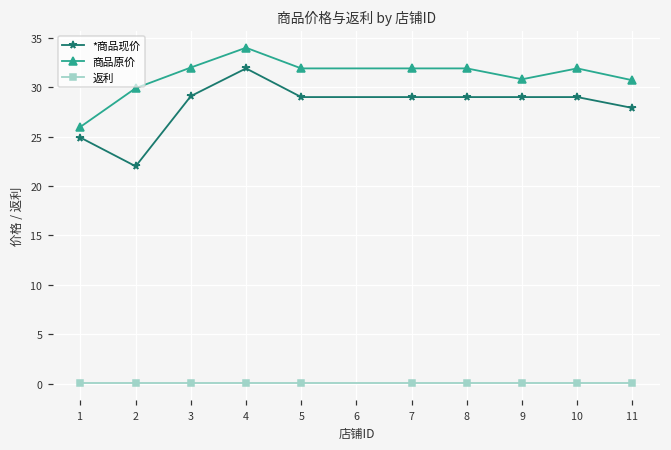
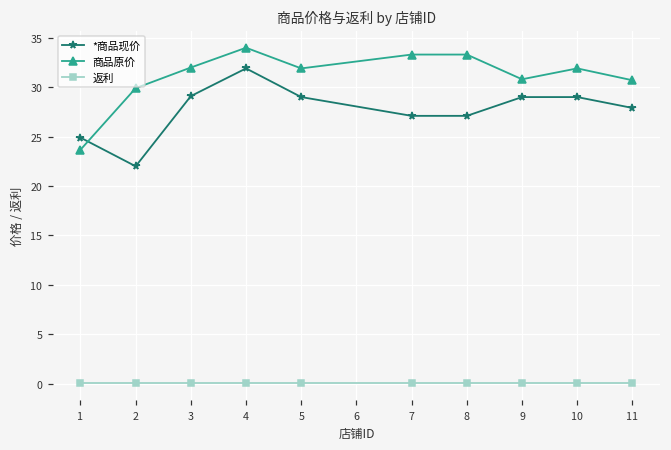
商品原价, 1: 26 -> 24
*商品现价, 7: 29 -> 27
商品原价, 7: 32 -> 33
*商品现价, 8: 29 -> 27
商品原价, 8: 32 -> 33
